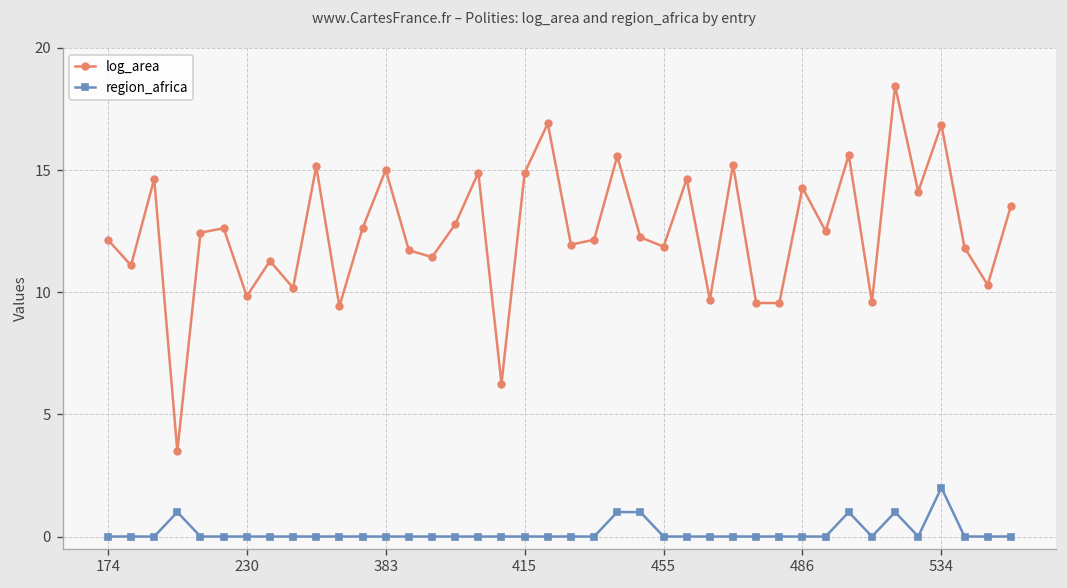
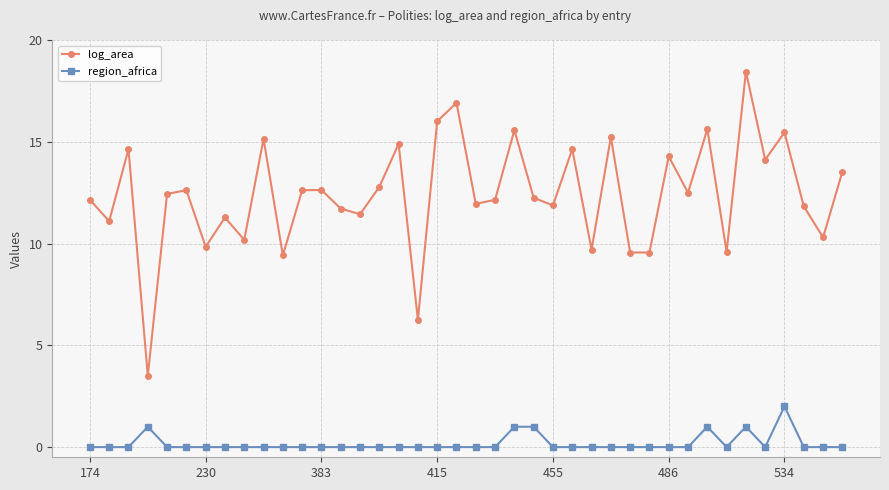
log_area, 383: 15.0 -> 12.6
log_area, 415: 14.9 -> 16.0
log_area, 534: 16.9 -> 15.5
